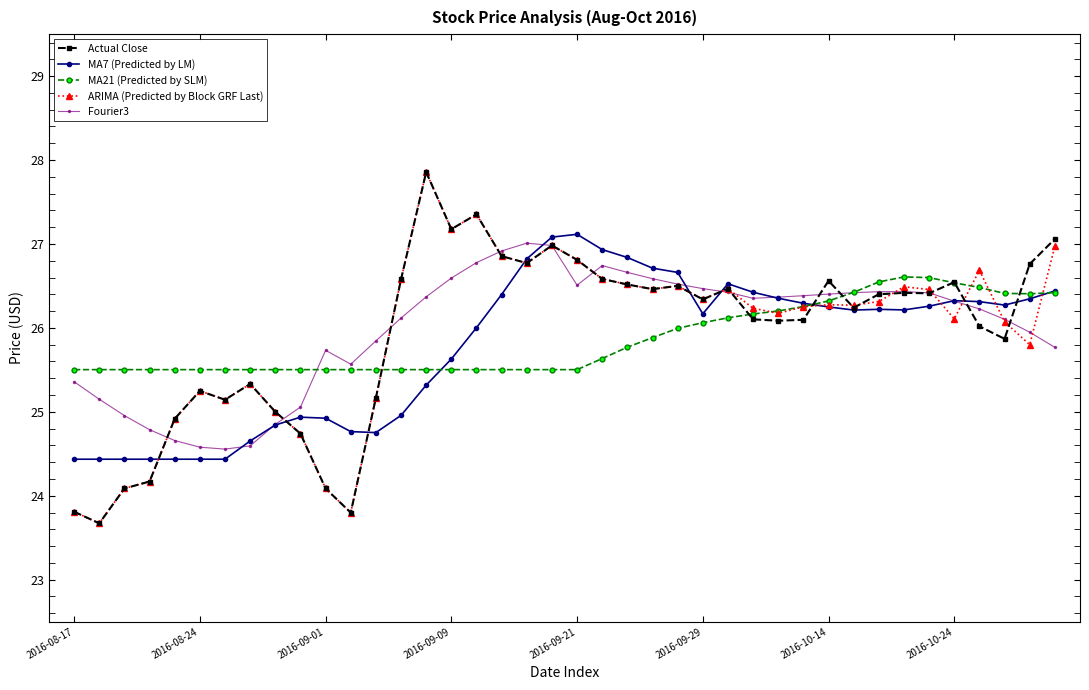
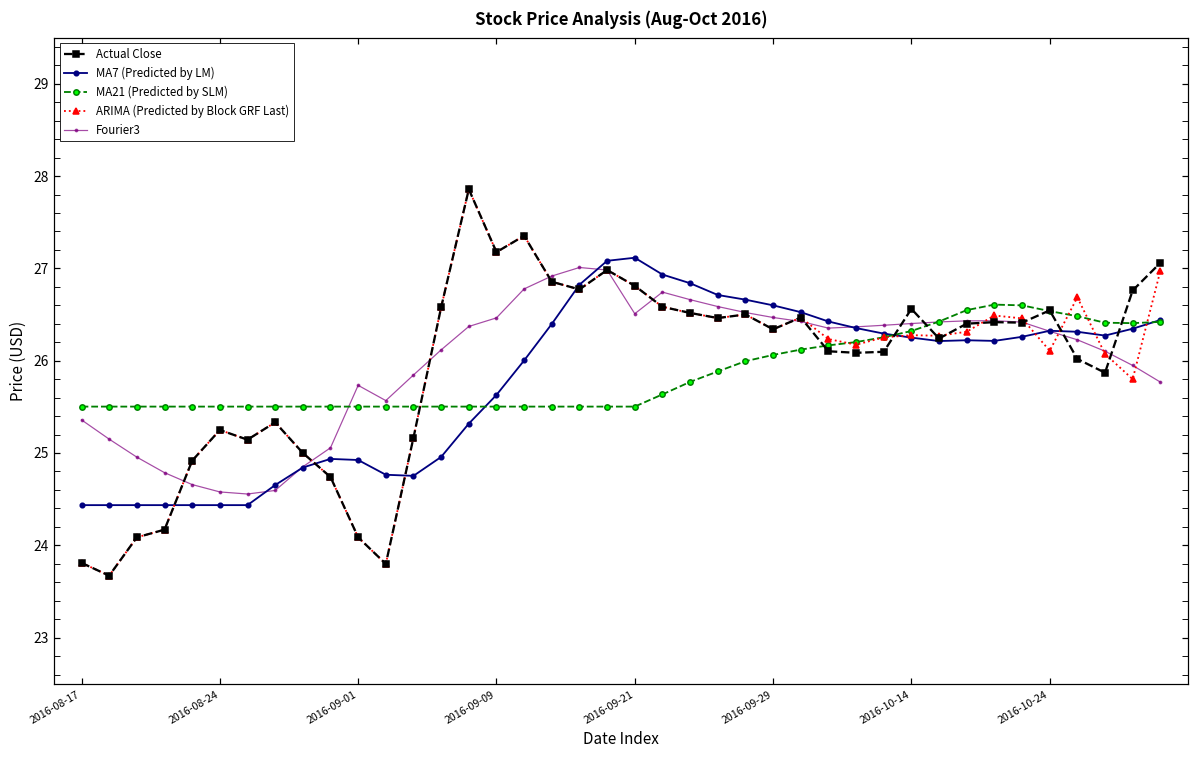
Fourier3, 2016-09-09: 26.6 -> 26.5
MA7 (Predicted by LM), 2016-09-29: 26.2 -> 26.6
